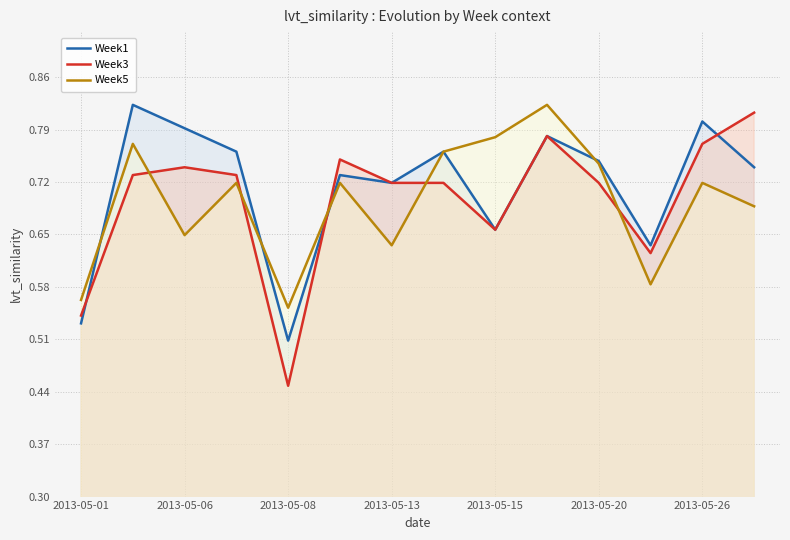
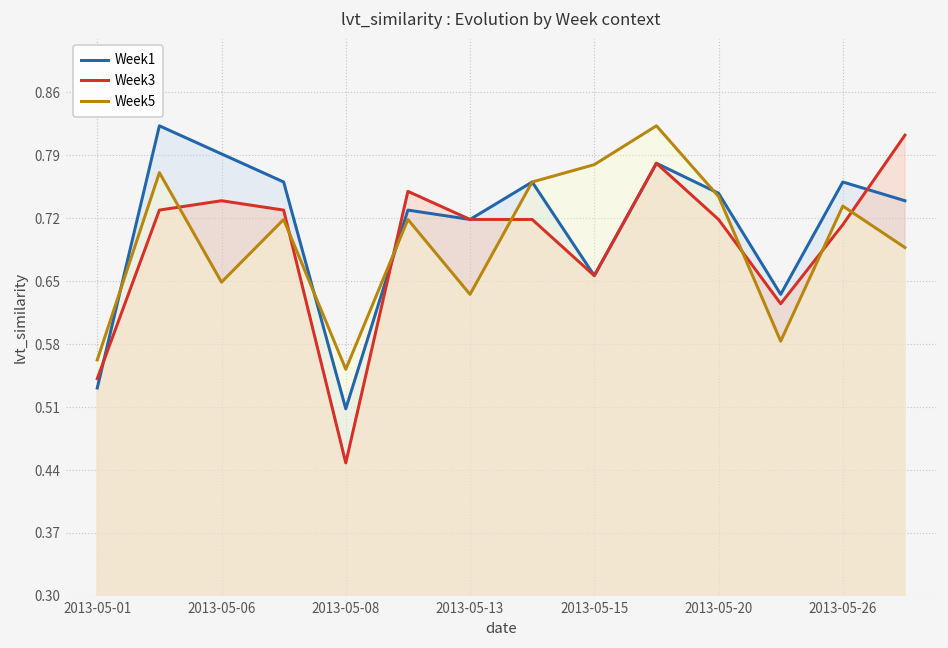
Week1, 2013-05-26: 0.80 -> 0.76
Week3, 2013-05-26: 0.77 -> 0.71
Week5, 2013-05-26: 0.72 -> 0.73
